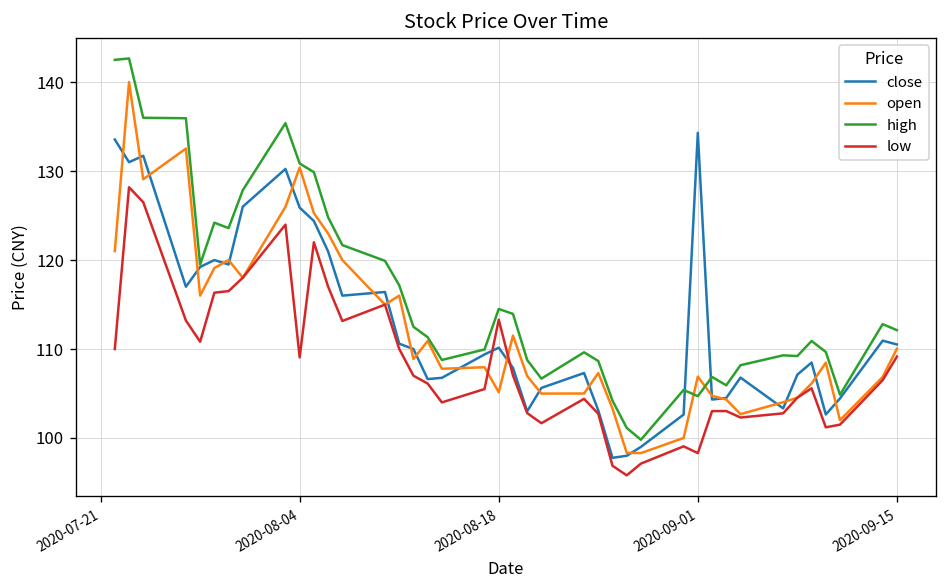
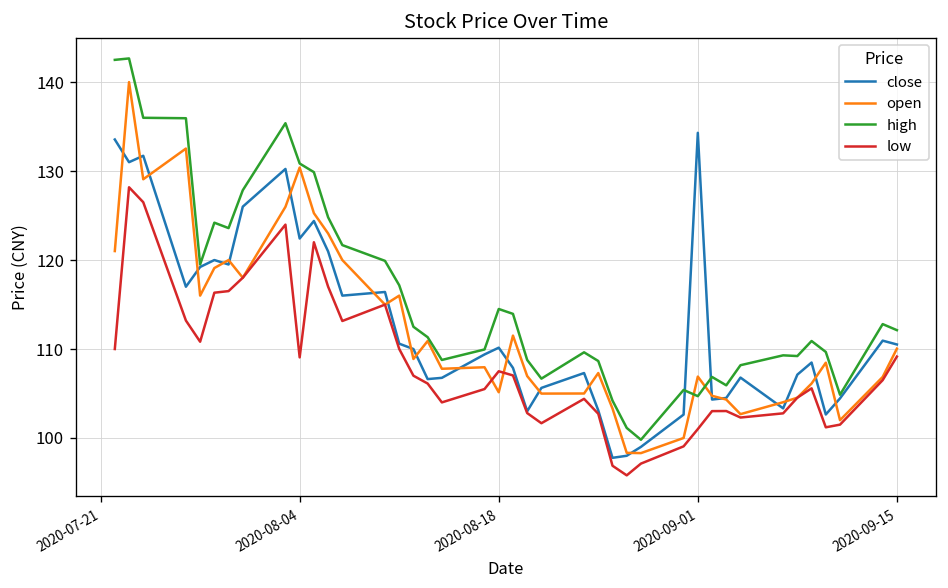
close, 2020-08-04: 126 -> 122
low, 2020-08-18: 113 -> 108
low, 2020-09-01: 98 -> 101
